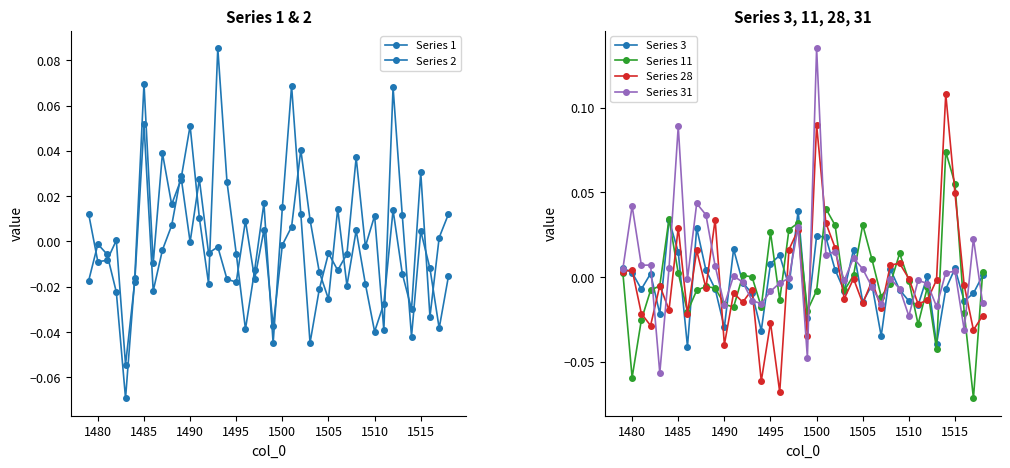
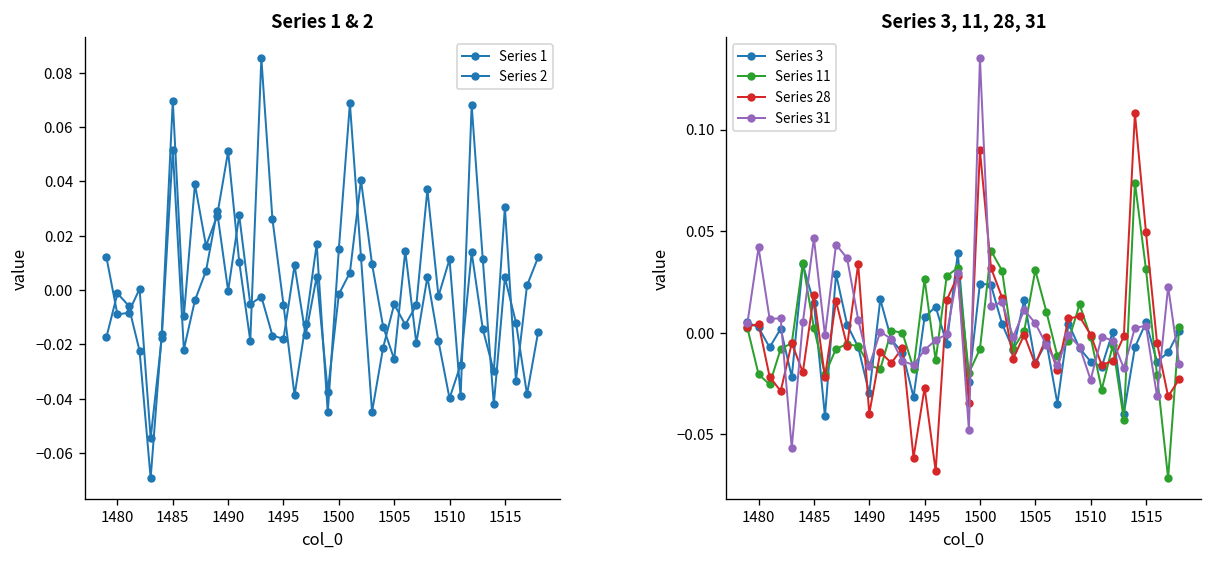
Series 3, 11, 28, 31, Series 11, 1480: -0.059 -> -0.020
Series 3, 11, 28, 31, Series 28, 1485: 0.029 -> 0.018
Series 3, 11, 28, 31, Series 31, 1485: 0.089 -> 0.047
Series 3, 11, 28, 31, Series 11, 1515: 0.055 -> 0.031
